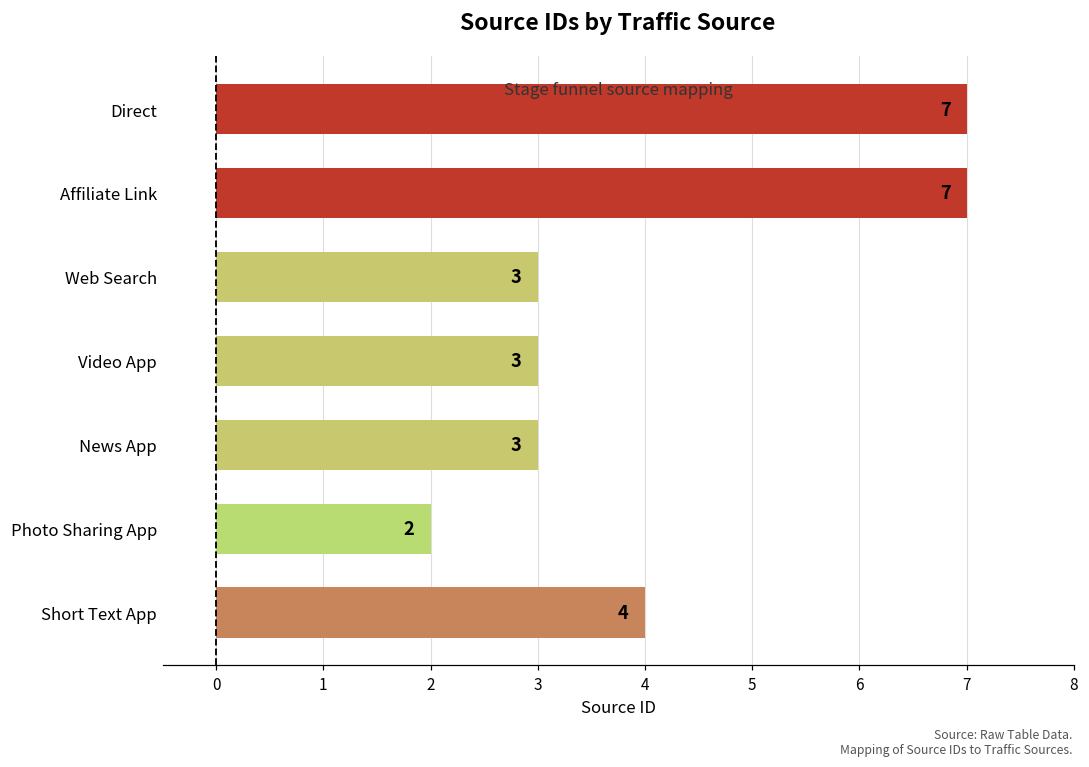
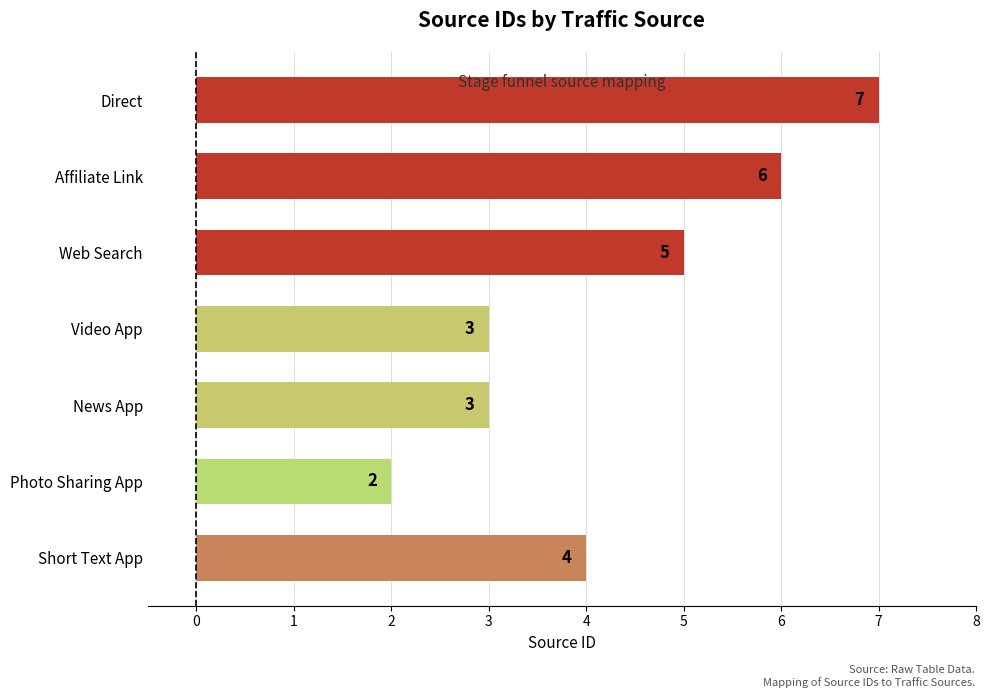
Affiliate Link: 7 -> 6
Web Search: 3 -> 5
